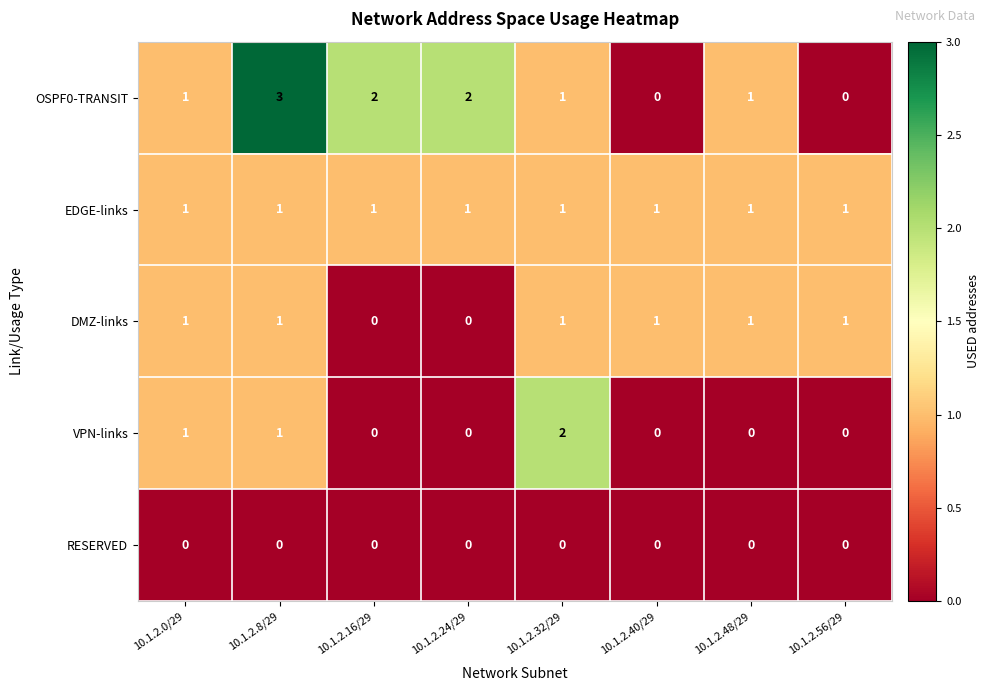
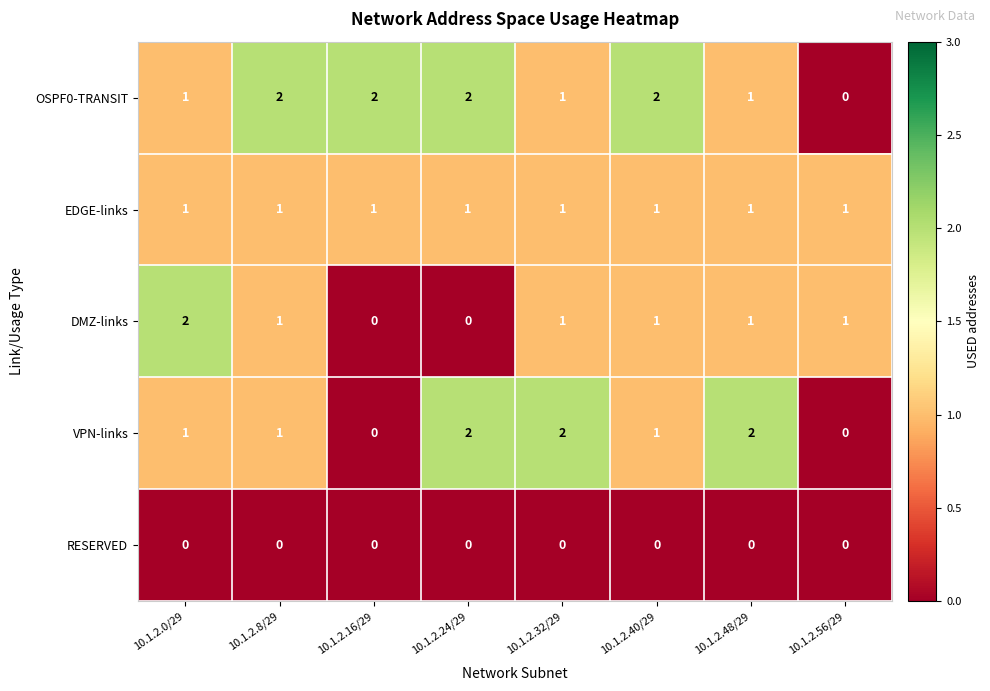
OSPF0-TRANSIT, 10.1.2.8/29: 3 -> 2
OSPF0-TRANSIT, 10.1.2.40/29: 0 -> 2
DMZ-links, 10.1.2.0/29: 1 -> 2
VPN-links, 10.1.2.24/29: 0 -> 2
VPN-links, 10.1.2.40/29: 0 -> 1
VPN-links, 10.1.2.48/29: 0 -> 2
